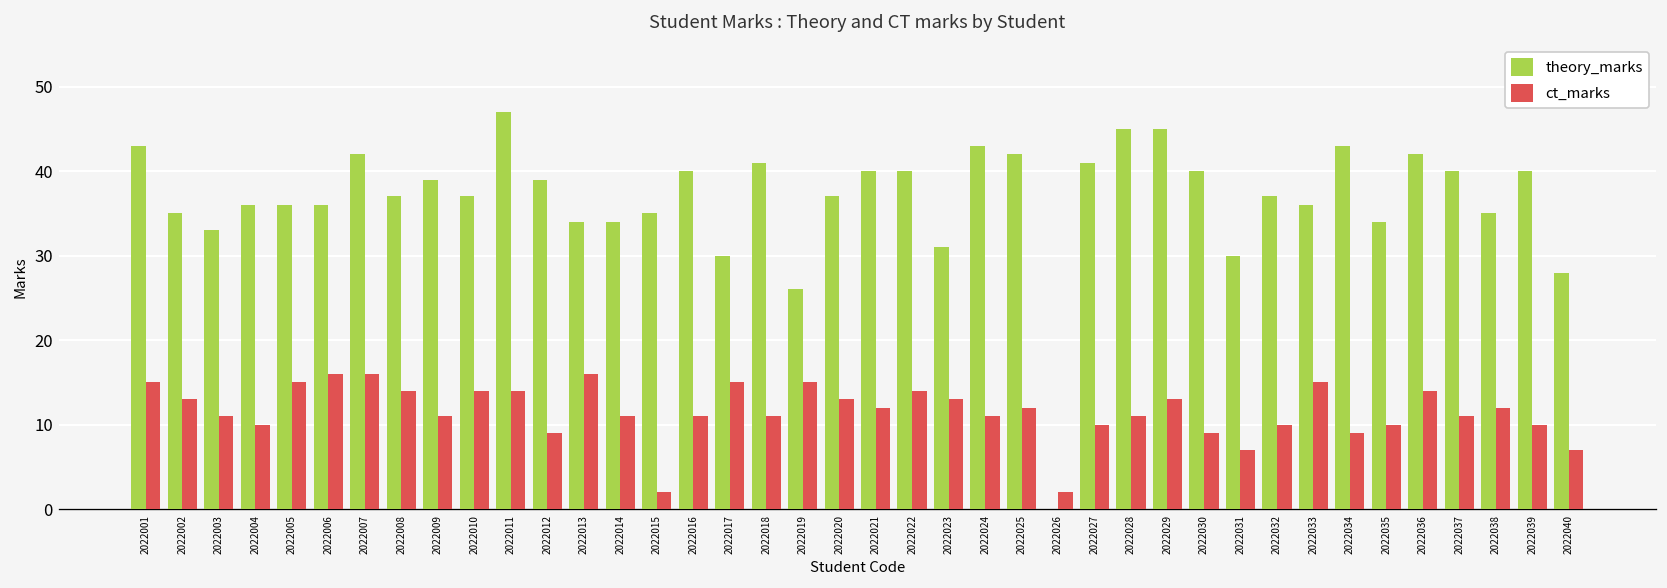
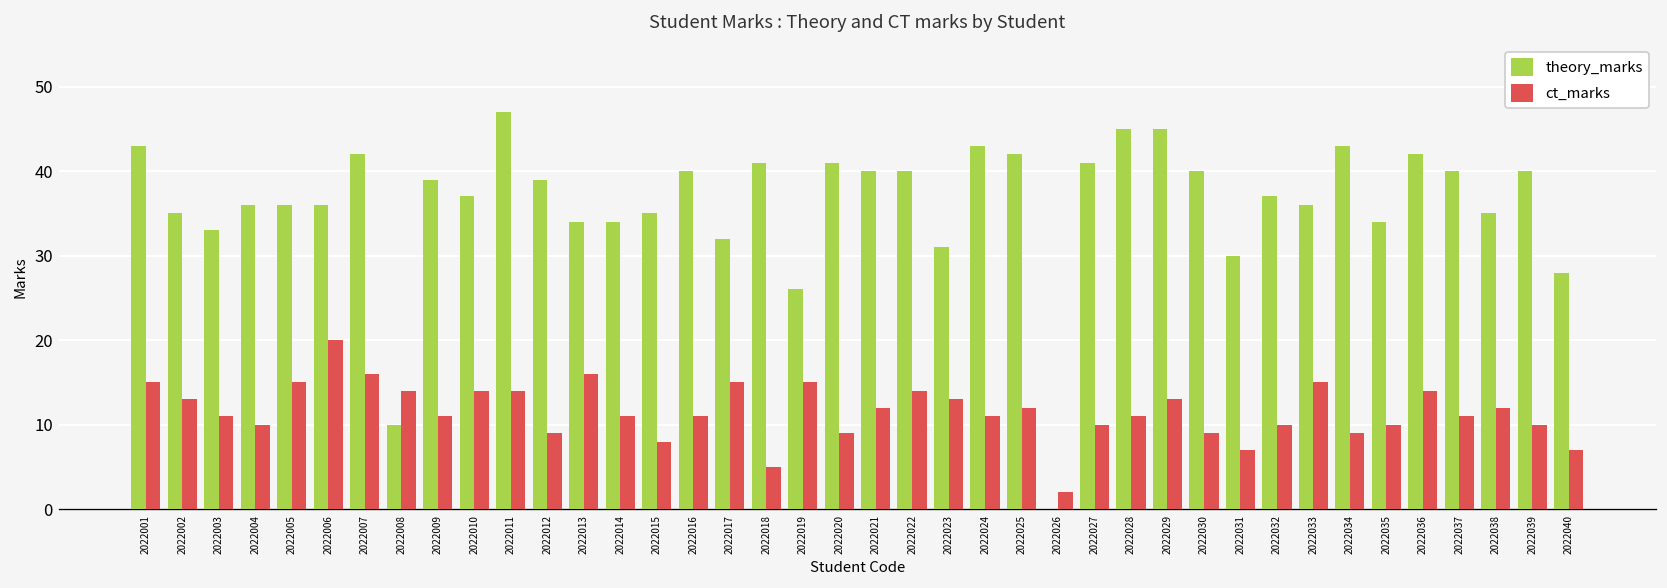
ct_marks, 2022006: 16 -> 20
theory_marks, 2022008: 37 -> 10
ct_marks, 2022015: 2 -> 8
theory_marks, 2022017: 30 -> 32
ct_marks, 2022018: 11 -> 5
theory_marks, 2022020: 37 -> 41
ct_marks, 2022020: 13 -> 9
